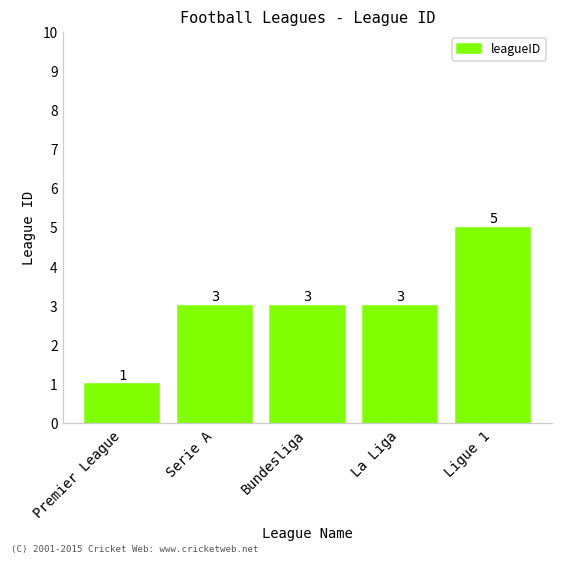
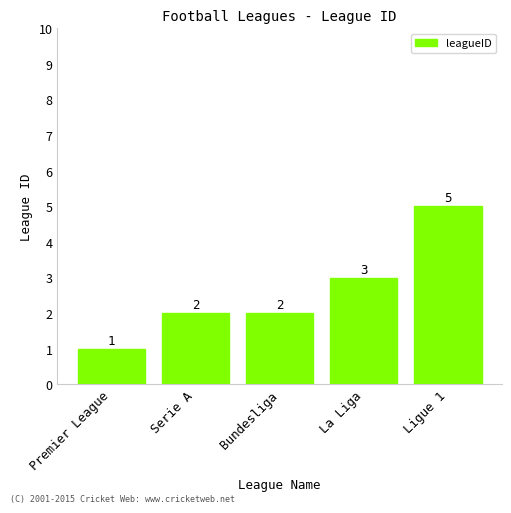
Serie A: 3 -> 2
Bundesliga: 3 -> 2
